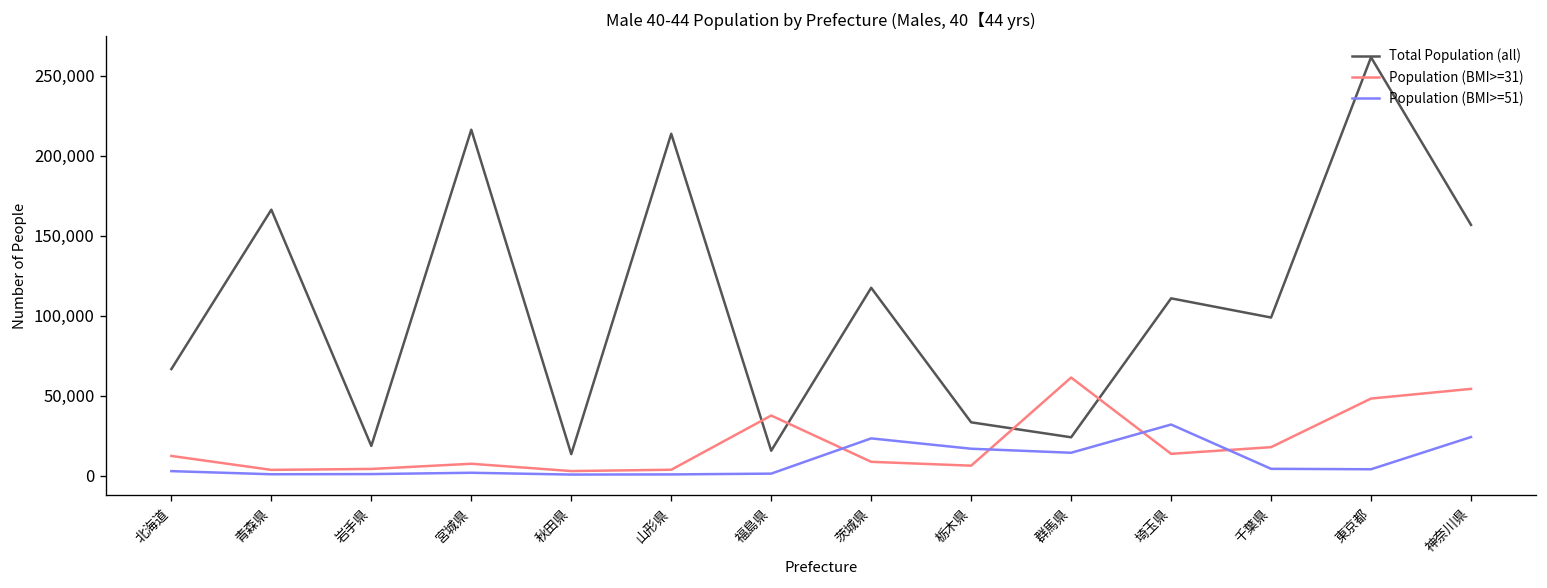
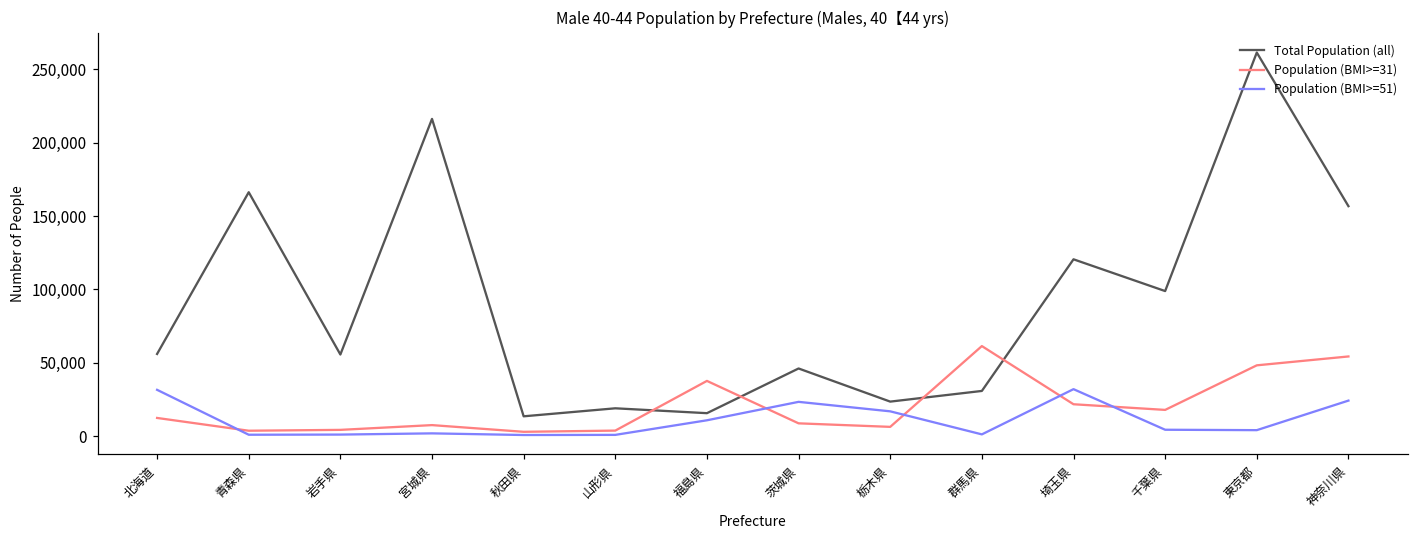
Total Population (all), 北海道: 67,000 -> 56,000
Population (BMI>=51), 北海道: 3,000 -> 32,000
Total Population (all), 岩手県: 19,000 -> 56,000
Total Population (all), 山形県: 214,000 -> 19,000
Population (BMI>=51), 福島県: 1,000 -> 11,000
Total Population (all), 茨城県: 117,000 -> 46,000
Total Population (all), 栃木県: 33,000 -> 24,000
Total Population (all), 群馬県: 24,000 -> 31,000
Population (BMI>=51), 群馬県: 14,000 -> 1,000
Total Population (all), 埼玉県: 111,000 -> 120,000
Population (BMI>=31), 埼玉県: 14,000 -> 22,000
